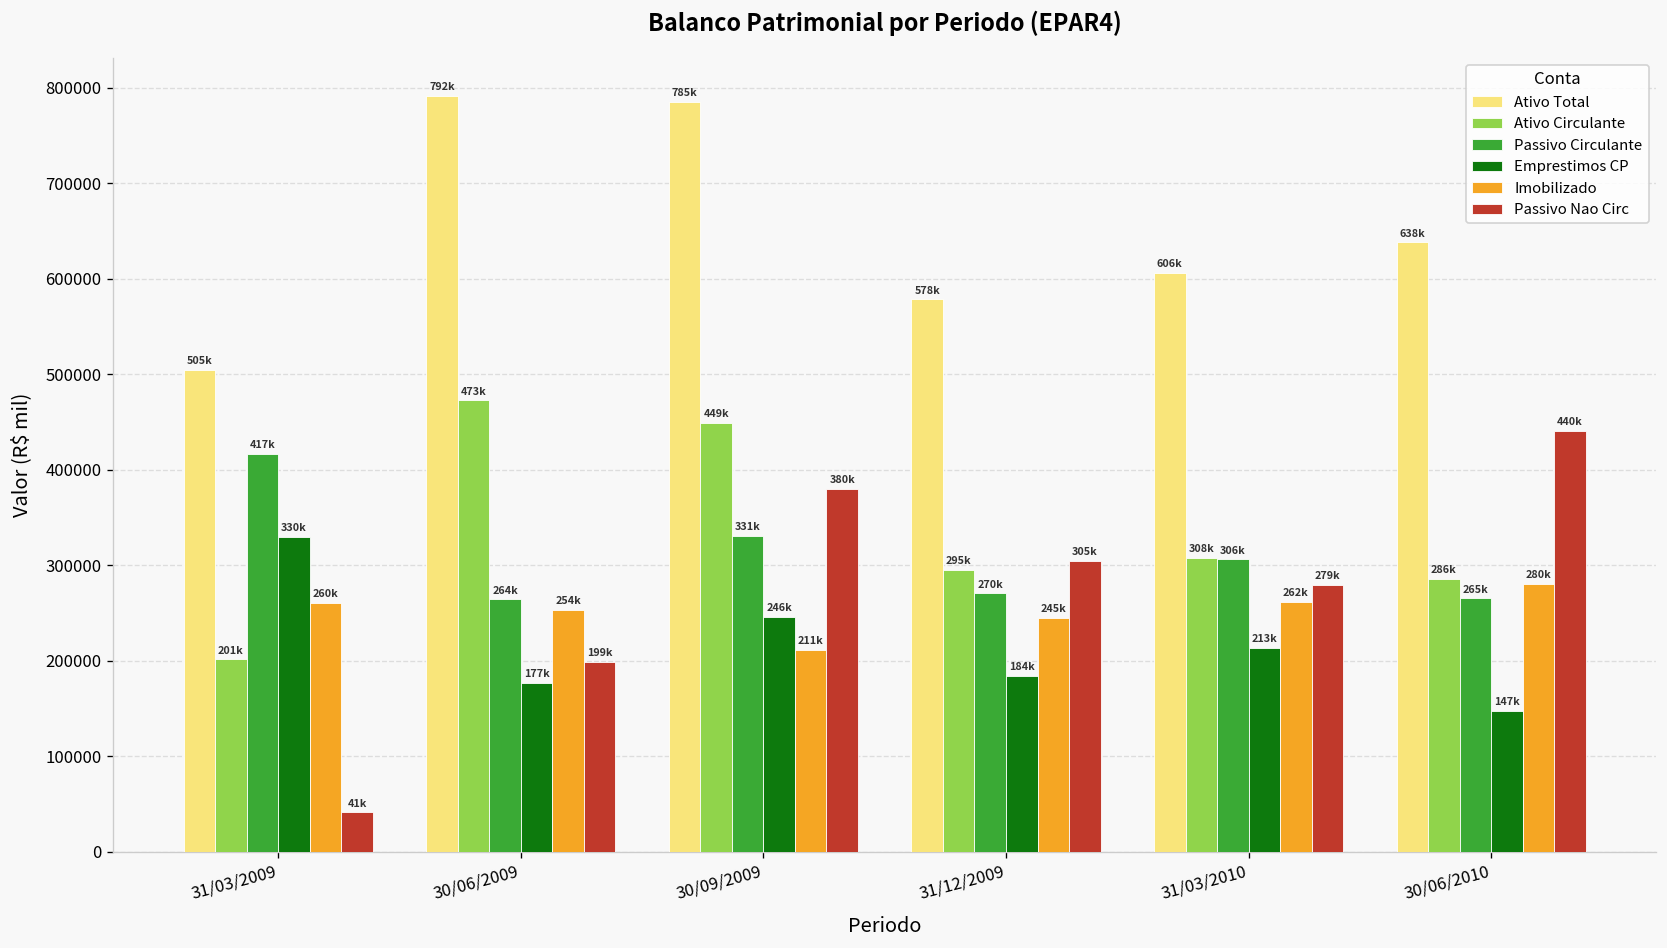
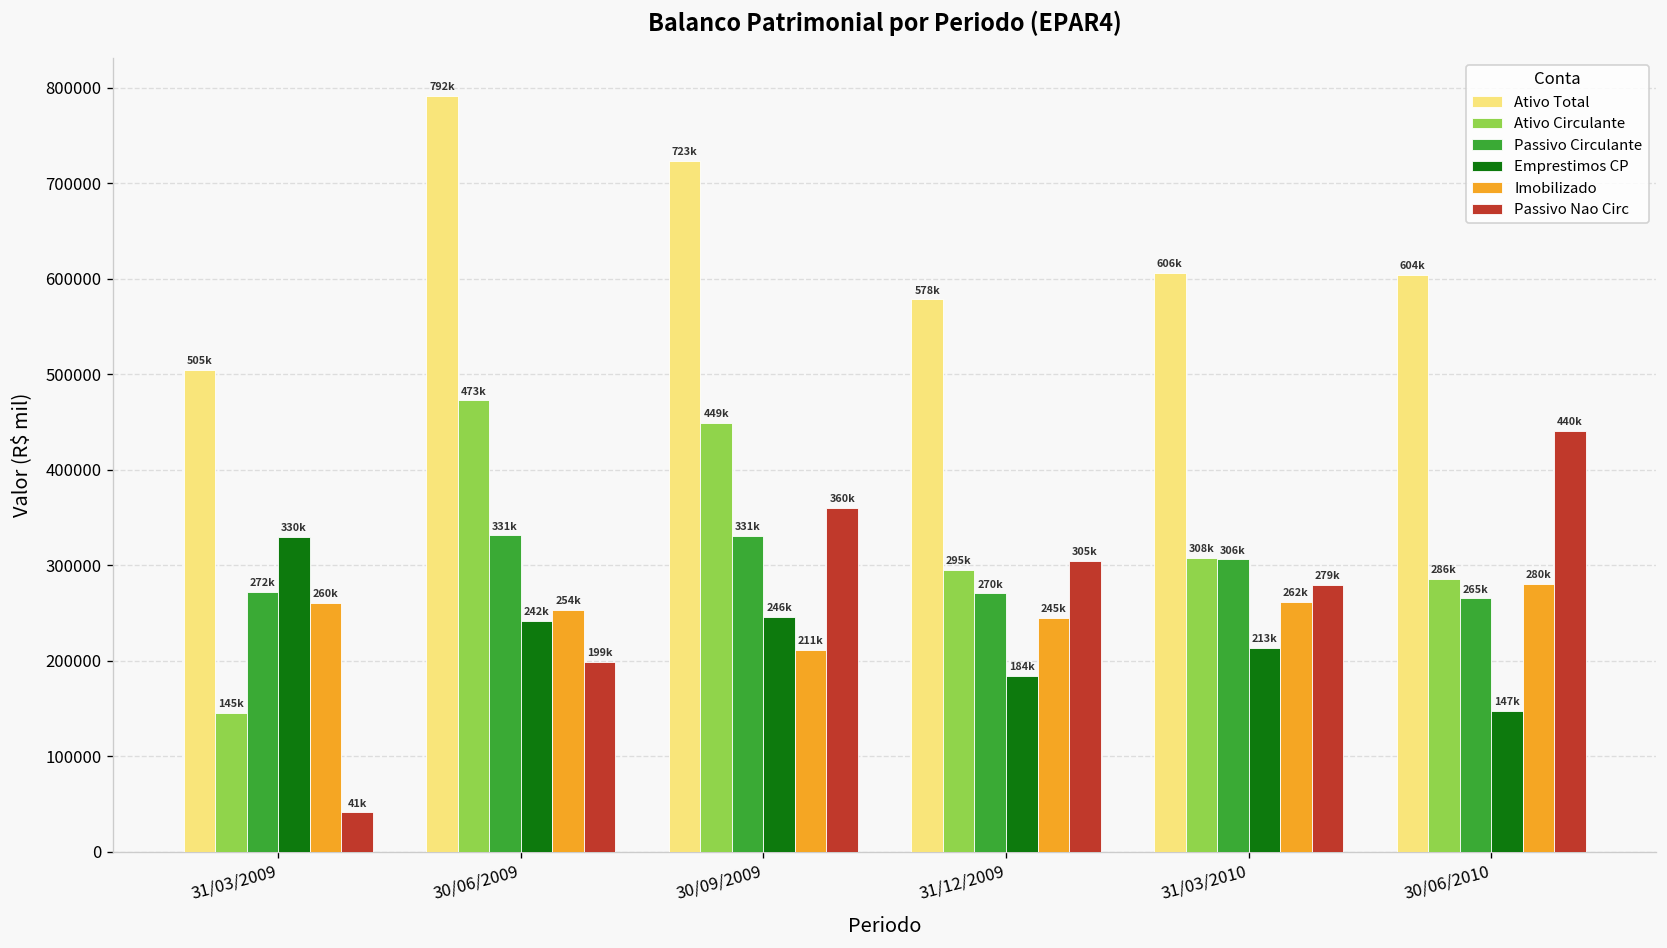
Ativo Circulante, 31/03/2009: 201k -> 145k
Passivo Circulante, 31/03/2009: 417k -> 272k
Passivo Circulante, 30/06/2009: 264k -> 331k
Emprestimos CP, 30/06/2009: 177k -> 242k
Ativo Total, 30/09/2009: 785k -> 723k
Passivo Nao Circ, 30/09/2009: 380k -> 360k
Ativo Total, 30/06/2010: 638k -> 604k
